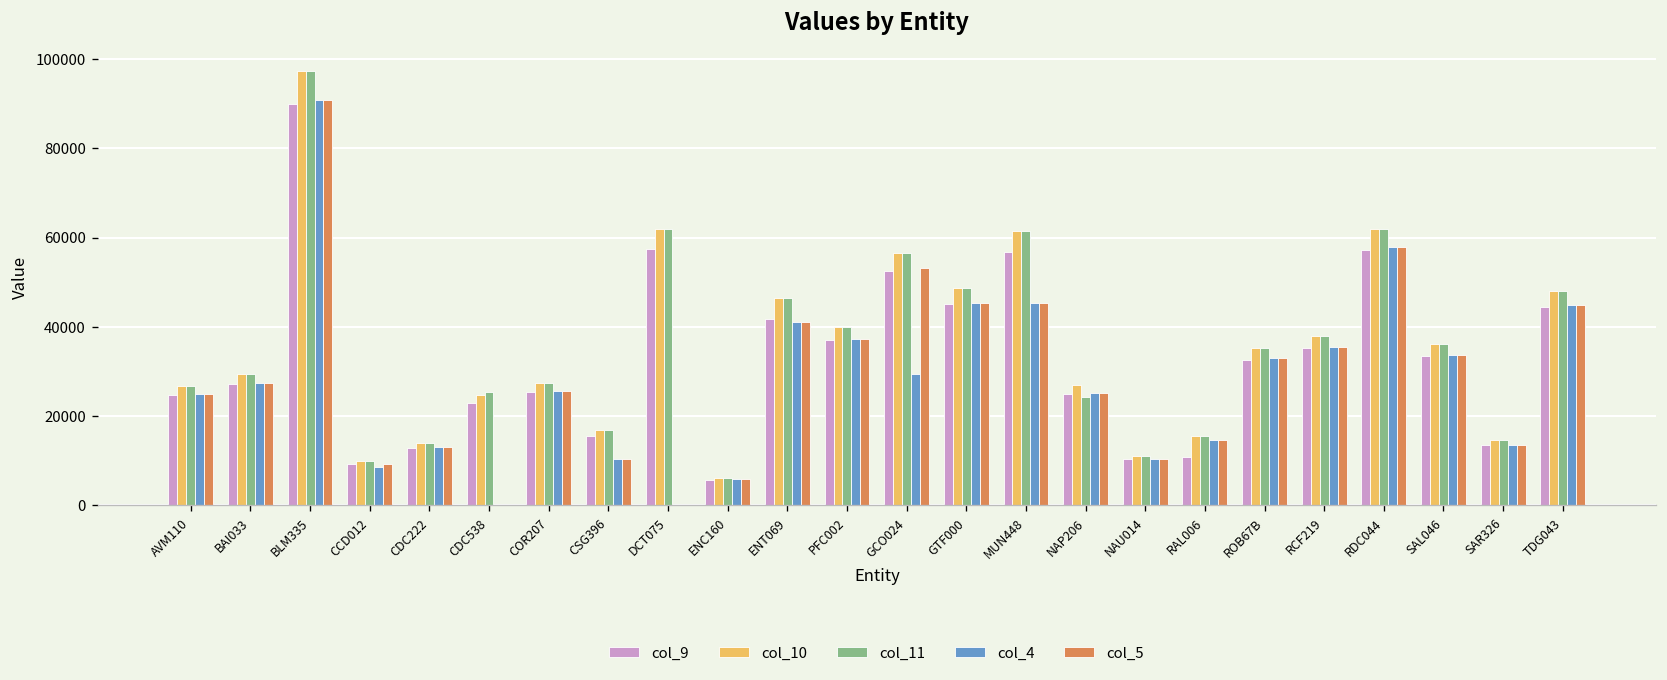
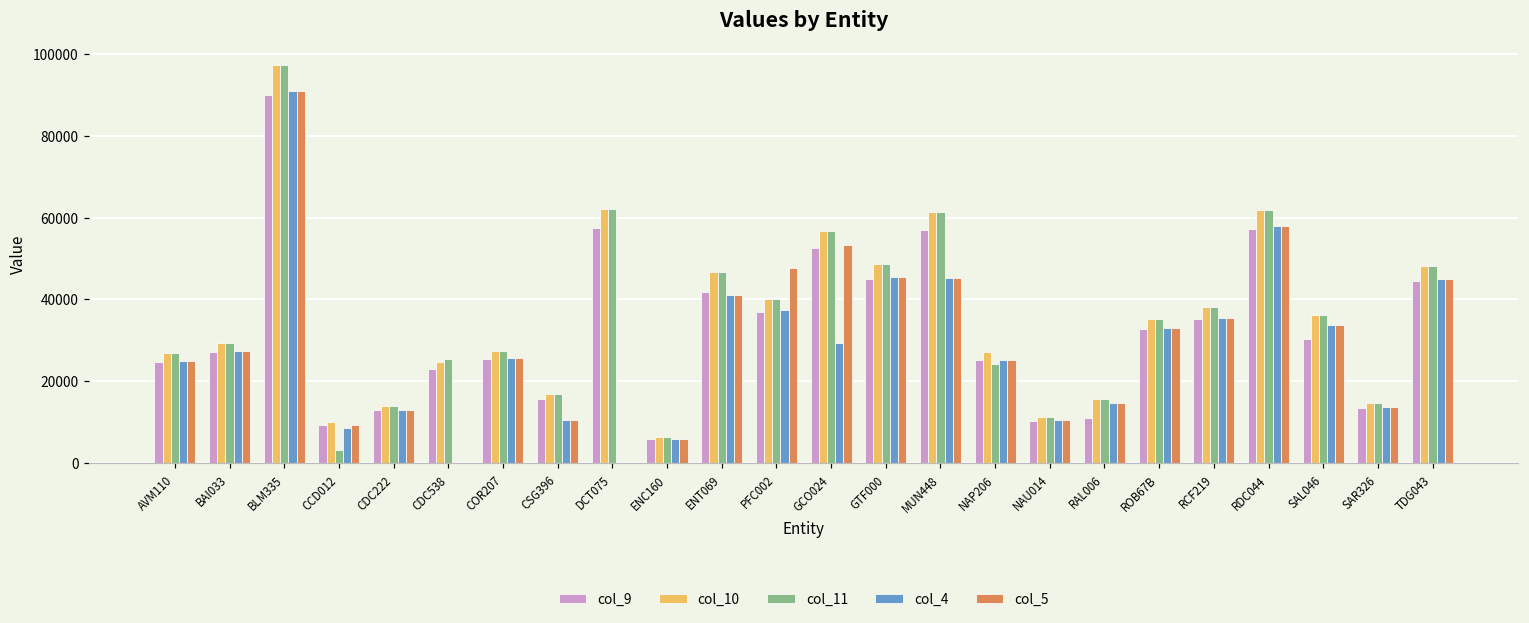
col_11, CCD012: 10000 -> 3000
col_5, PFC002: 37000 -> 48000
col_9, SAL046: 33000 -> 30000
